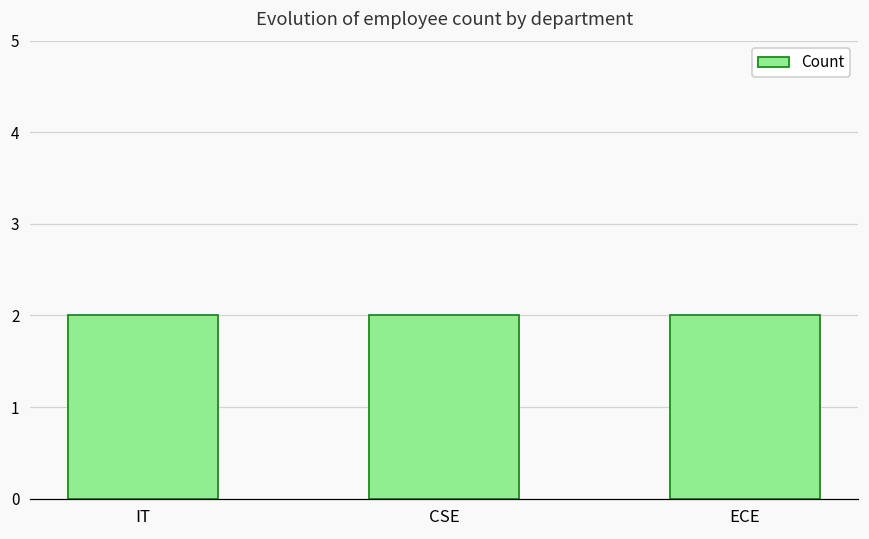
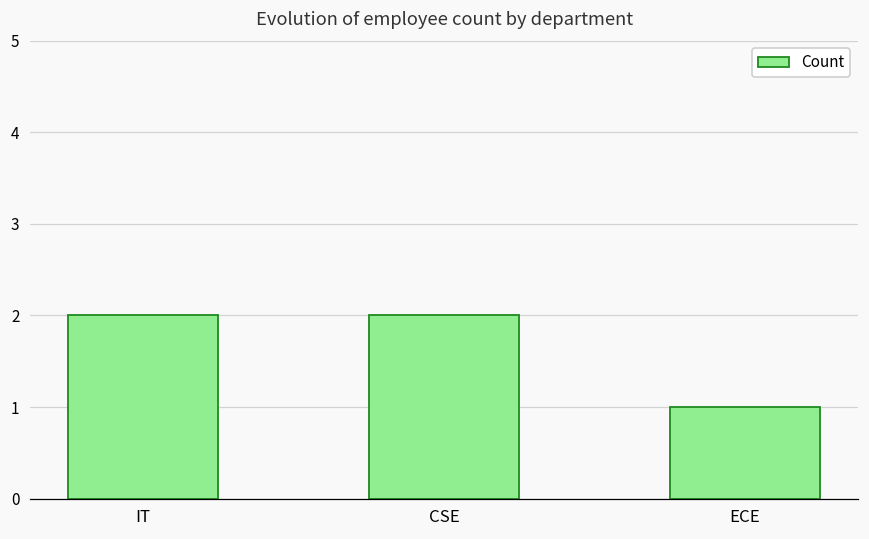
ECE: 2 -> 1
